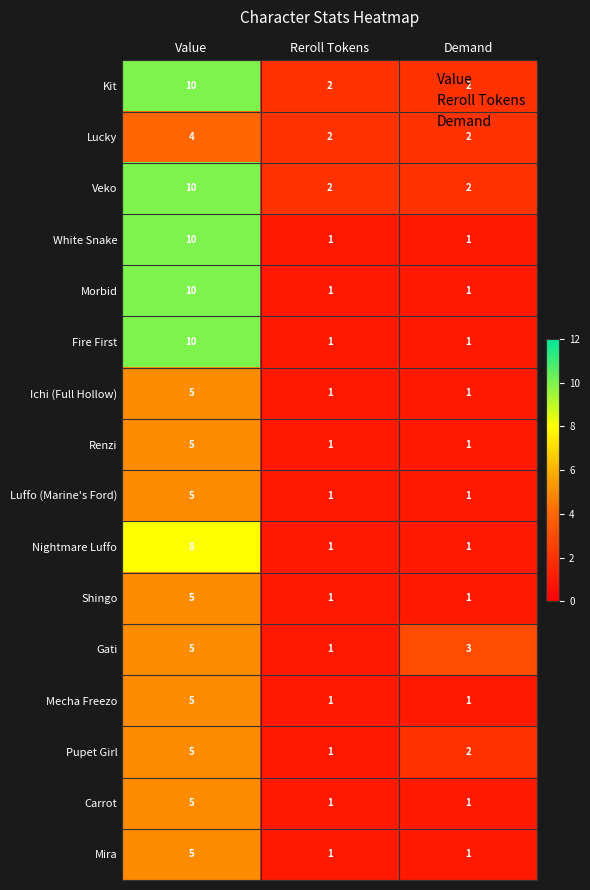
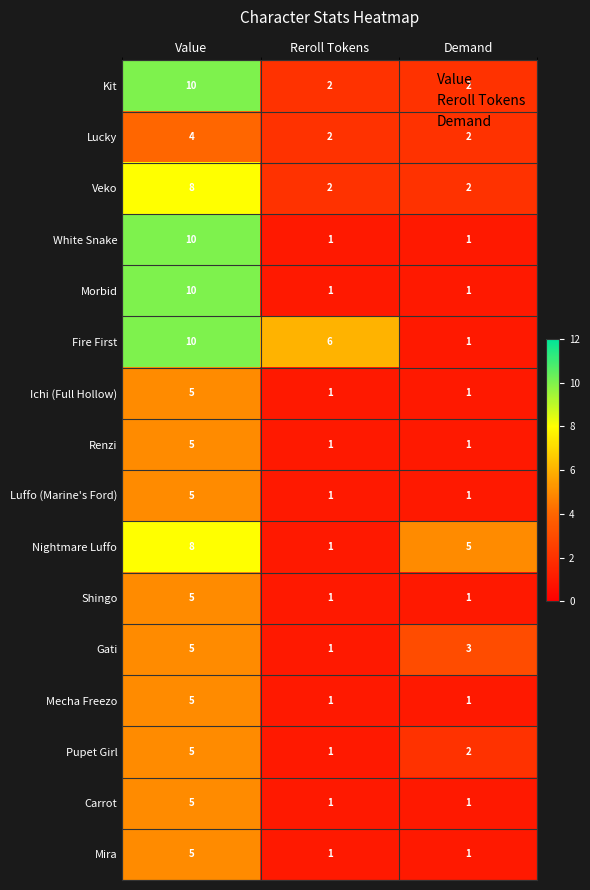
Veko, Value: 10 -> 8
Fire First, Reroll Tokens: 1 -> 6
Nightmare Luffo, Demand: 1 -> 5
